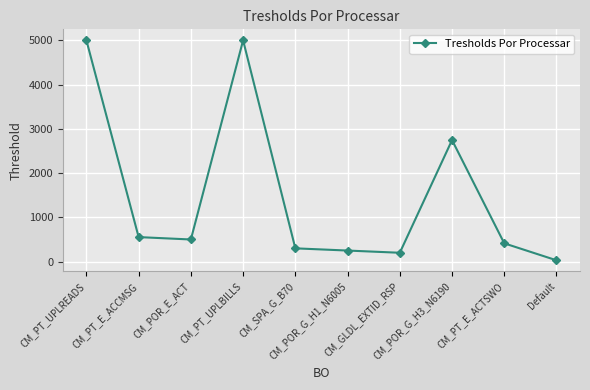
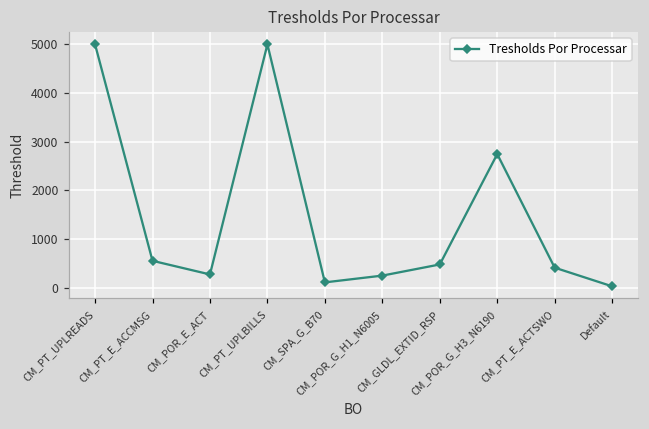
CM_POR_E_ACT: 500 -> 300
CM_SPA_G_B70: 300 -> 100
CM_GLDL_EXTID_RSP: 200 -> 500
